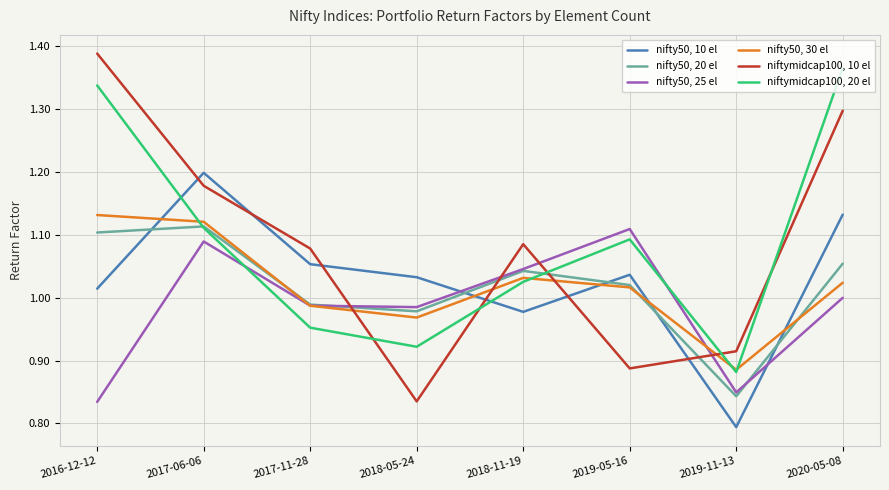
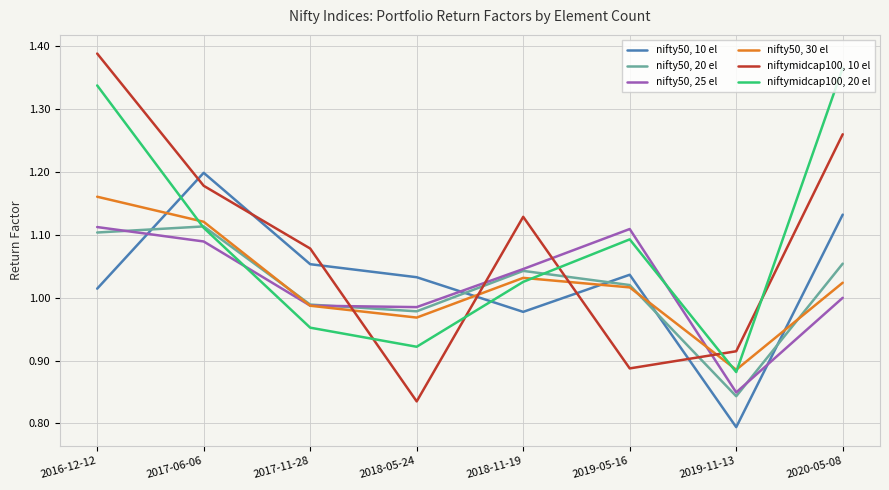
nifty50, 25 el, 2016-12-12: 0.83 -> 1.11
nifty50, 30 el, 2016-12-12: 1.13 -> 1.16
niftymidcap100, 10 el, 2018-11-19: 1.09 -> 1.13
niftymidcap100, 10 el, 2020-05-08: 1.30 -> 1.26
